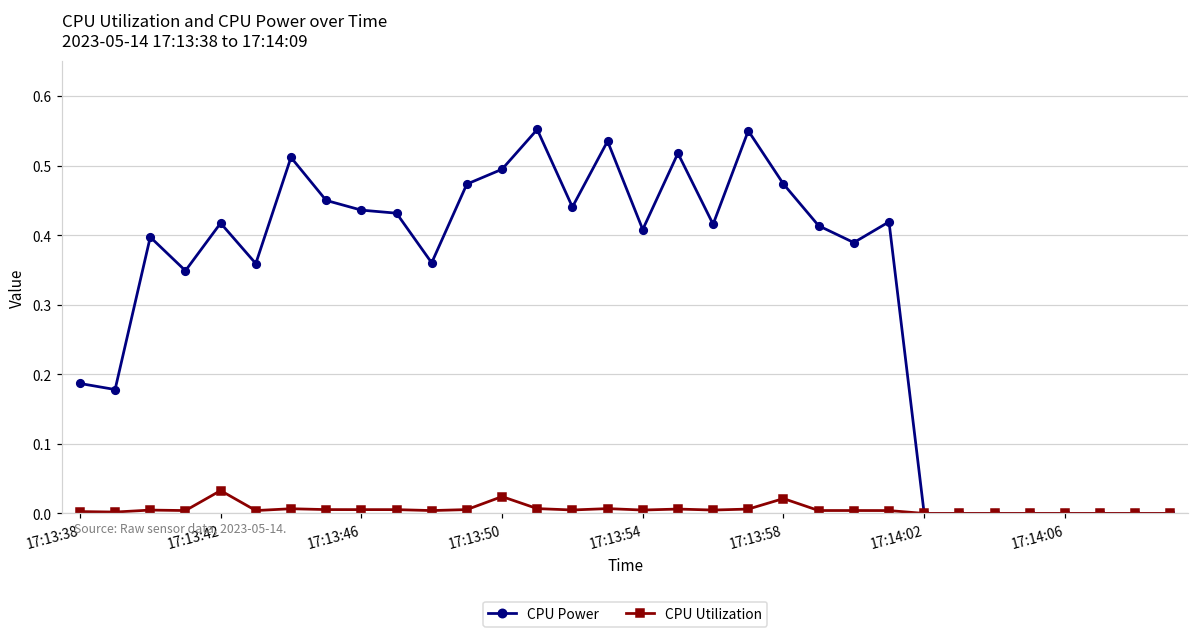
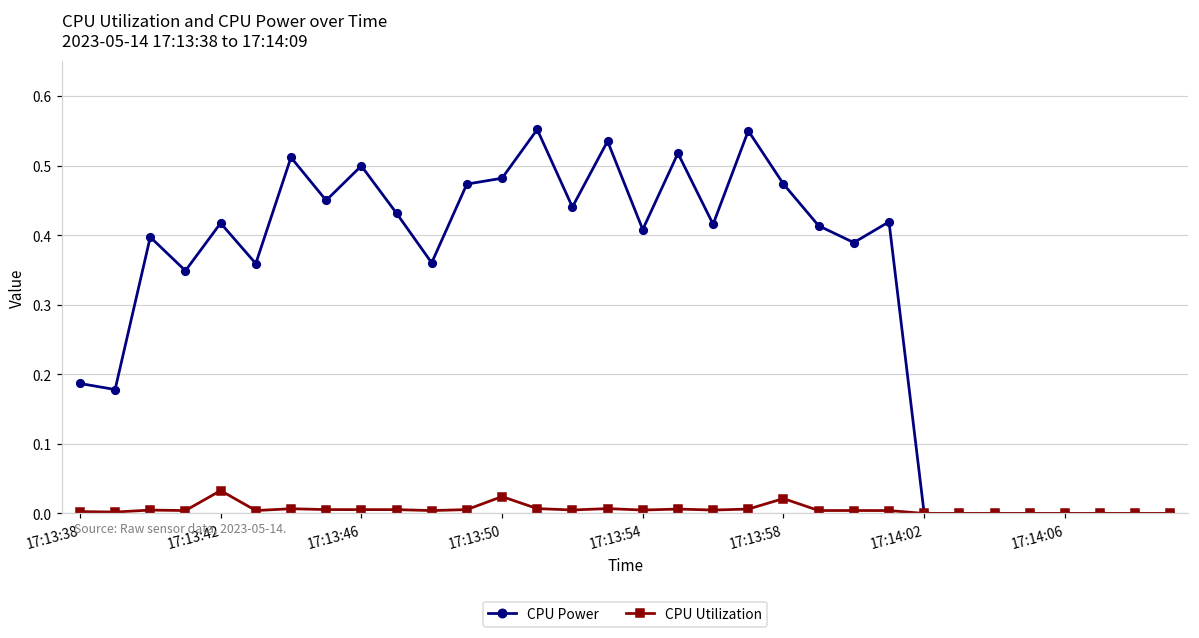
CPU Power, 17:13:46: 0.44 -> 0.50
CPU Power, 17:13:50: 0.49 -> 0.48
